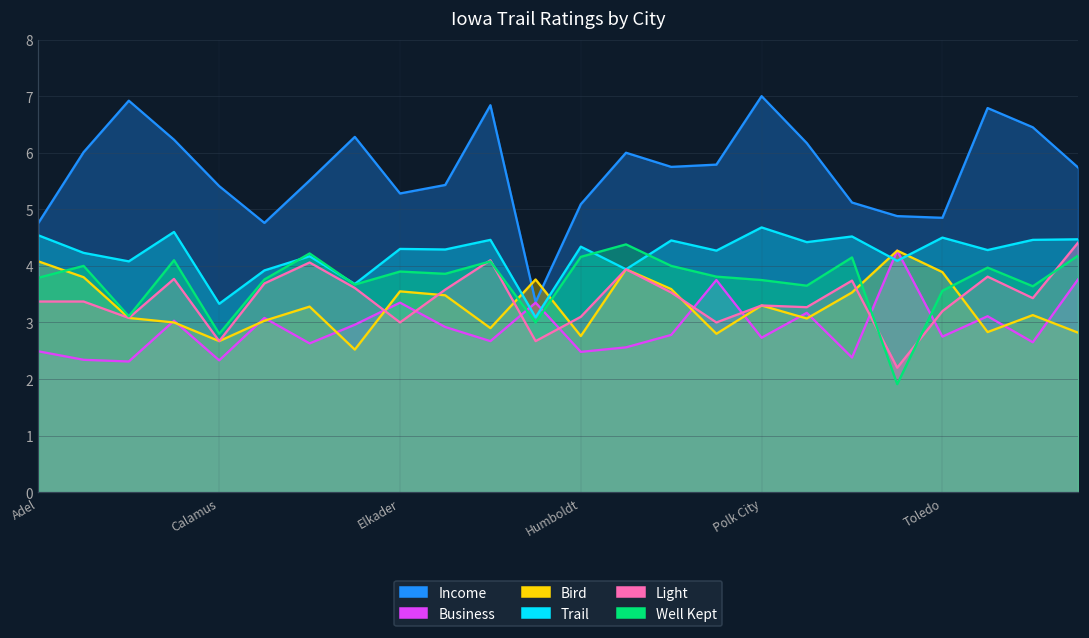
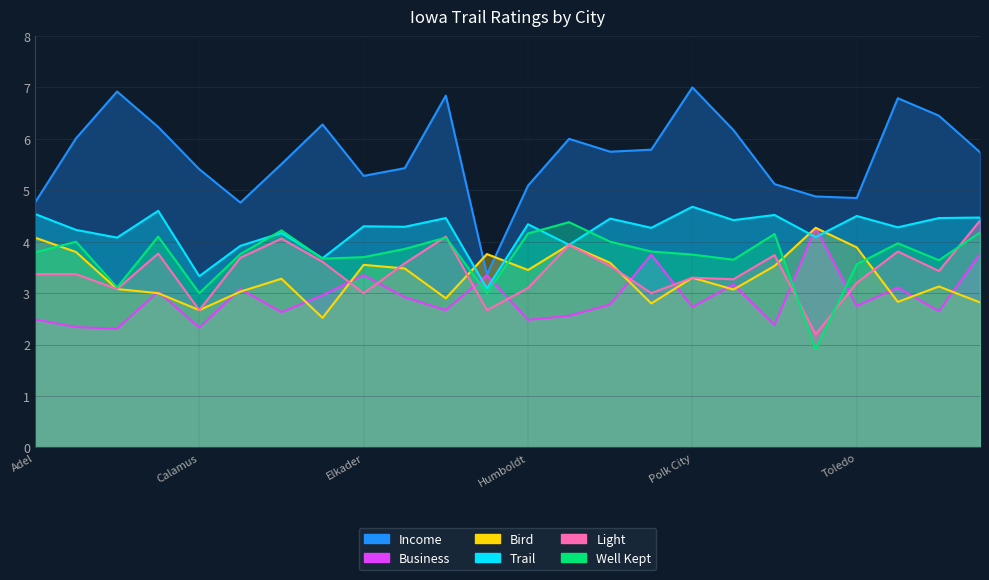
Well Kept, Calamus: 2.8 -> 3.0
Well Kept, Elkader: 3.9 -> 3.7
Bird, Humboldt: 2.8 -> 3.5
